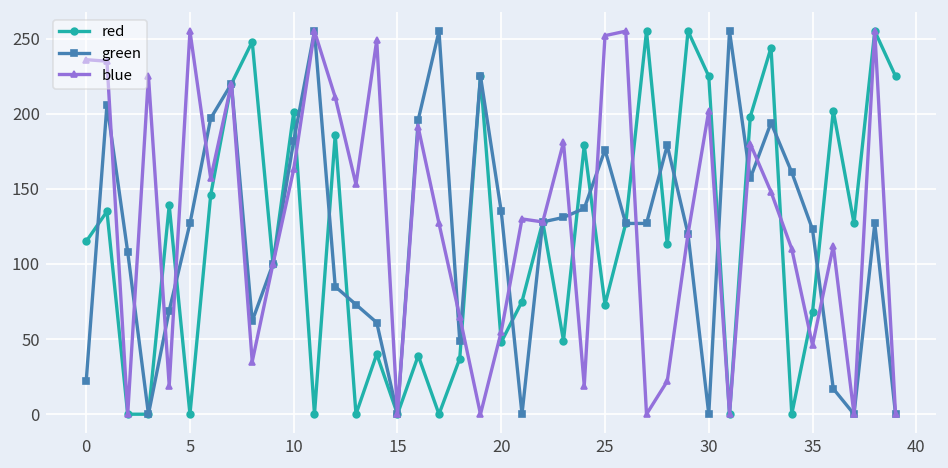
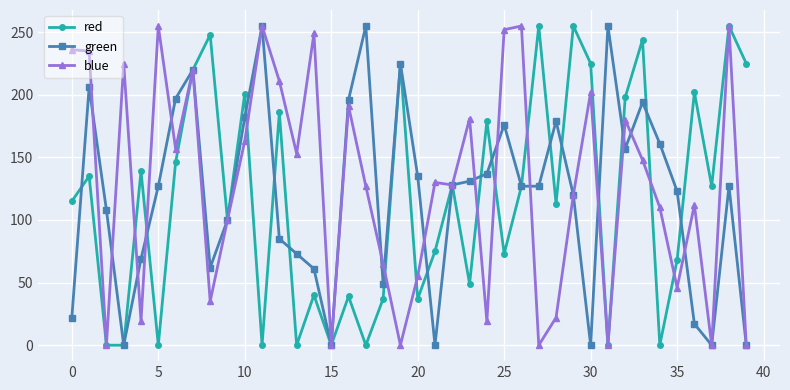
red, 20: 48 -> 37
